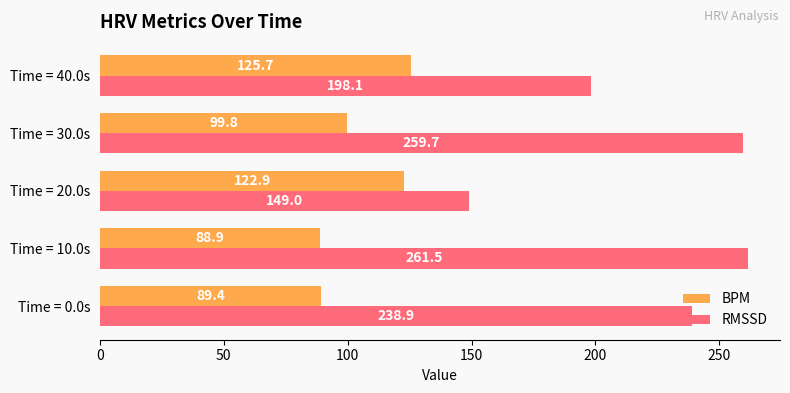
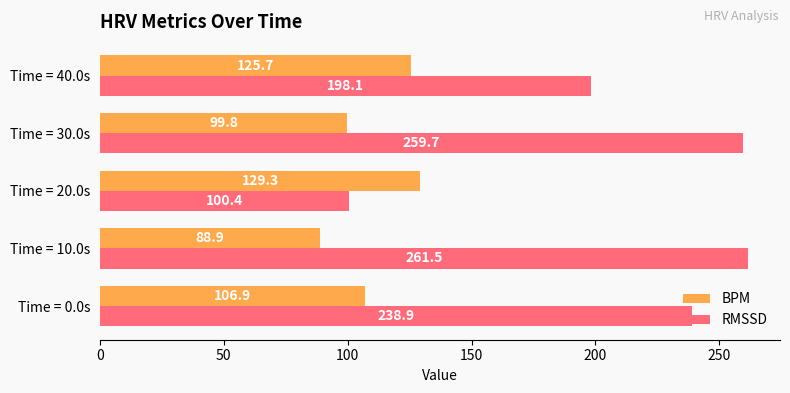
BPM, Time = 20.0s: 122.9 -> 129.3
RMSSD, Time = 20.0s: 149.0 -> 100.4
BPM, Time = 0.0s: 89.4 -> 106.9
